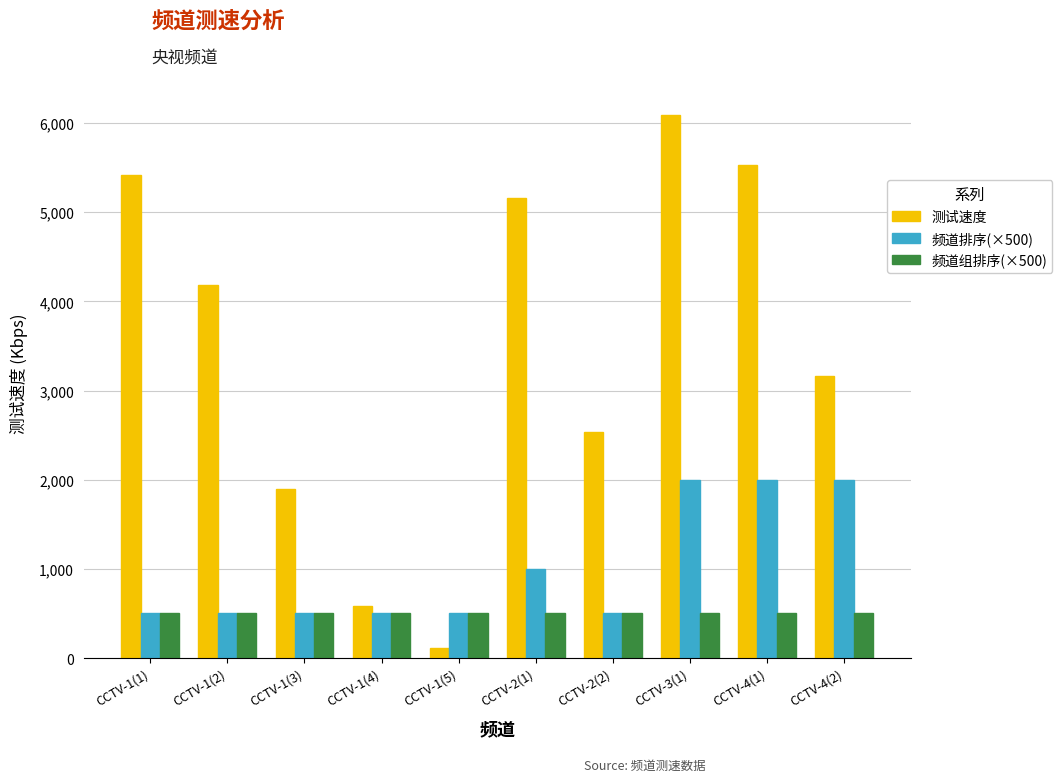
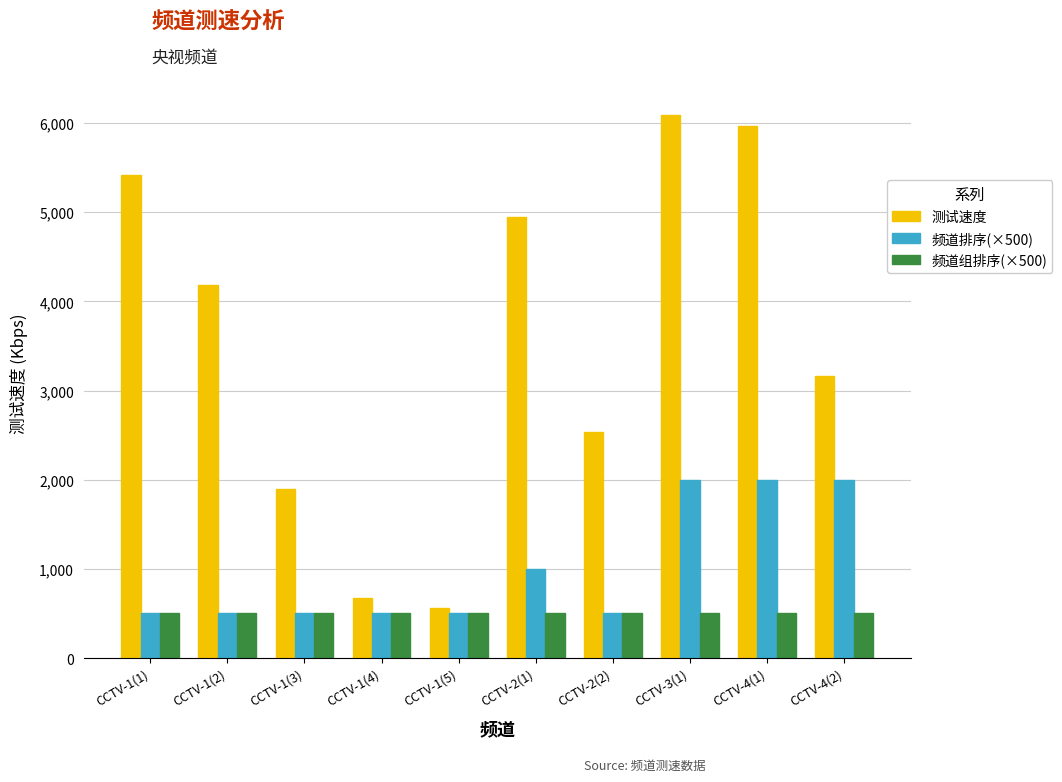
测试速度, CCTV-1(4): 600 -> 700
测试速度, CCTV-1(5): 100 -> 600
测试速度, CCTV-2(1): 5,200 -> 4,900
测试速度, CCTV-4(1): 5,500 -> 6,000
